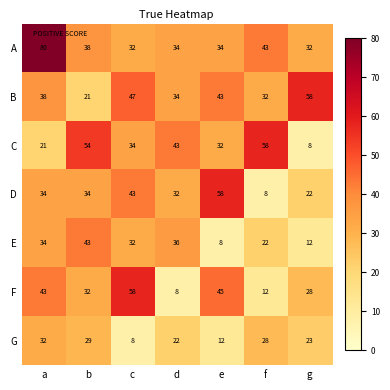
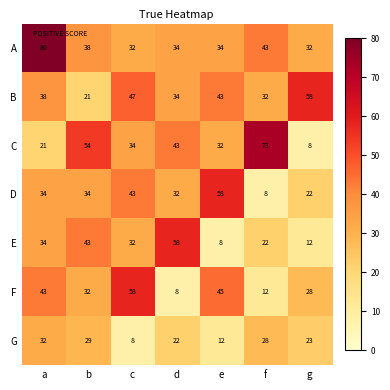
C, f: 58 -> 73
E, d: 36 -> 58
